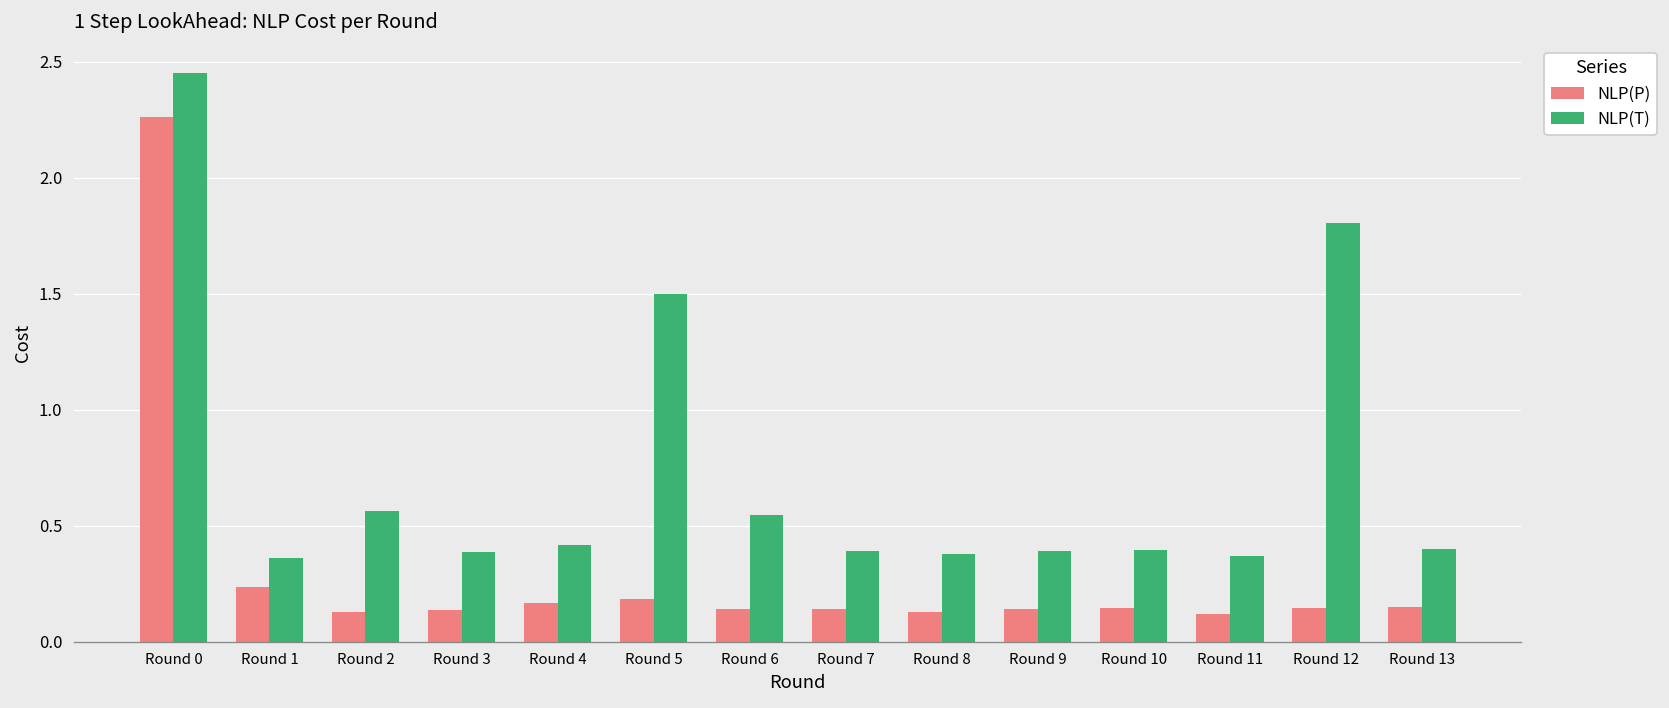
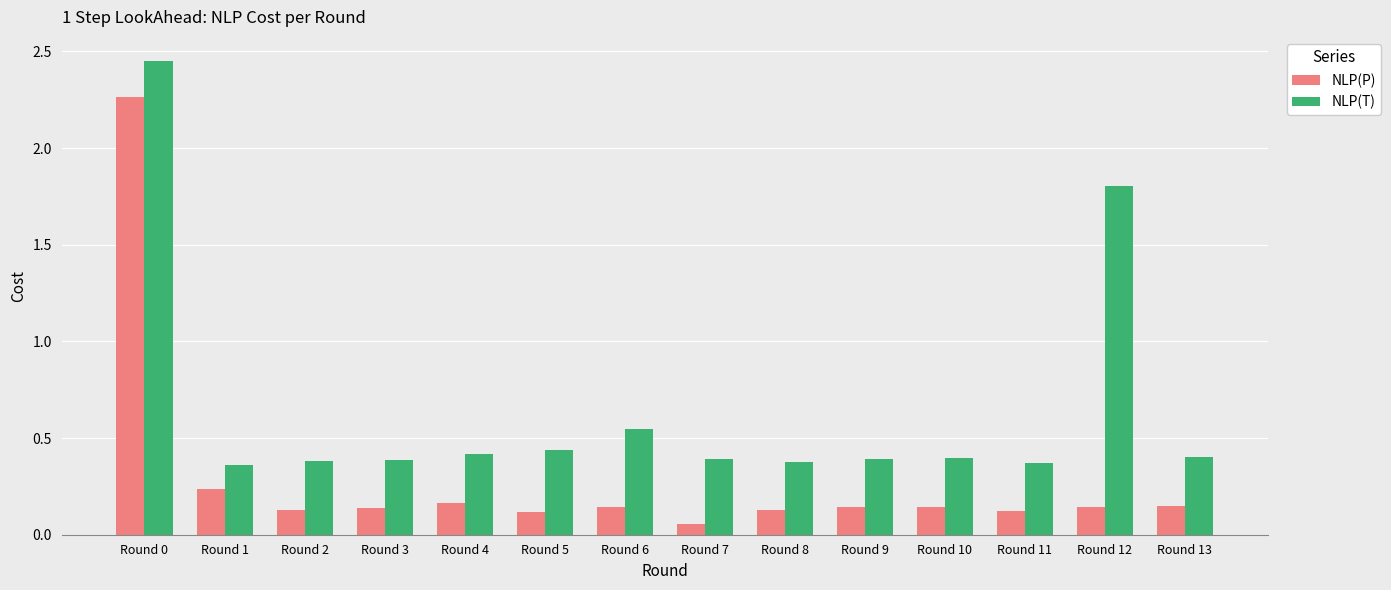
NLP(T), Round 2: 0.56 -> 0.38
NLP(P), Round 5: 0.18 -> 0.12
NLP(T), Round 5: 1.50 -> 0.44
NLP(P), Round 7: 0.14 -> 0.06
